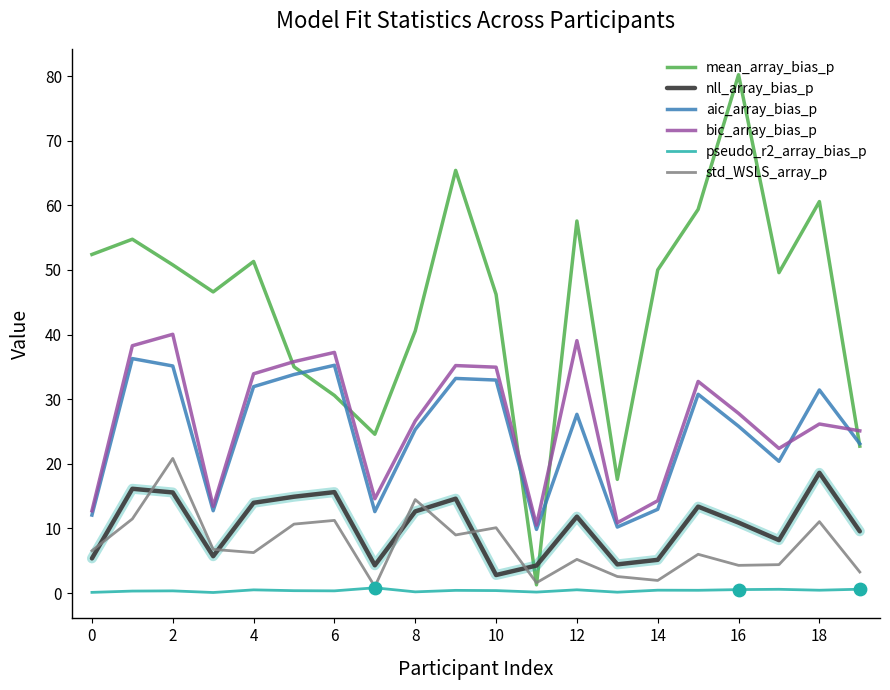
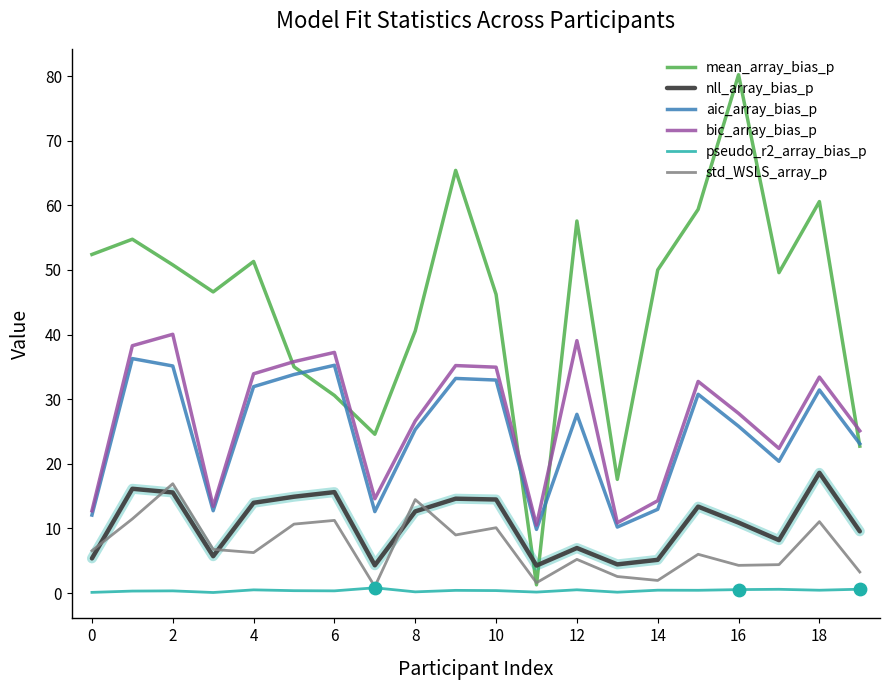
std_WSLS_array_p, 2: 21 -> 17
nll_array_bias_p, 10: 3 -> 14
nll_array_bias_p, 12: 12 -> 7
bic_array_bias_p, 18: 26 -> 33
